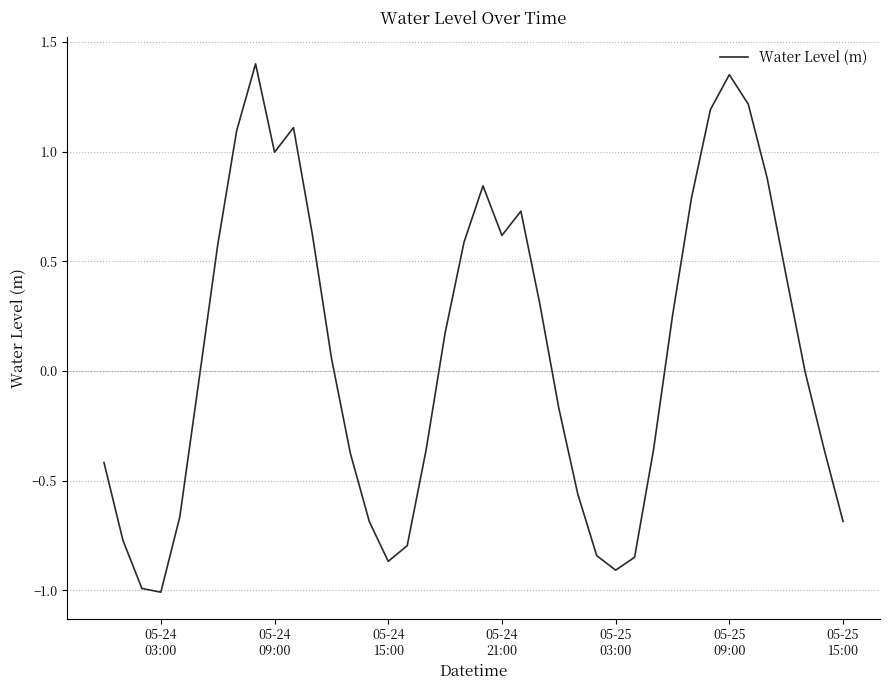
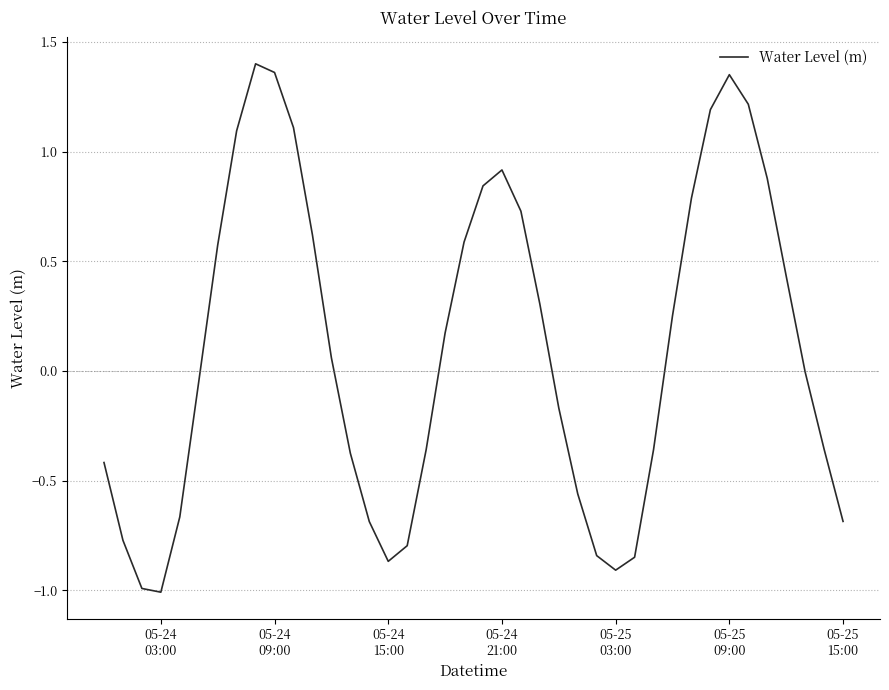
05-24 09:00: 1.00 -> 1.36
05-24 21:00: 0.62 -> 0.92
